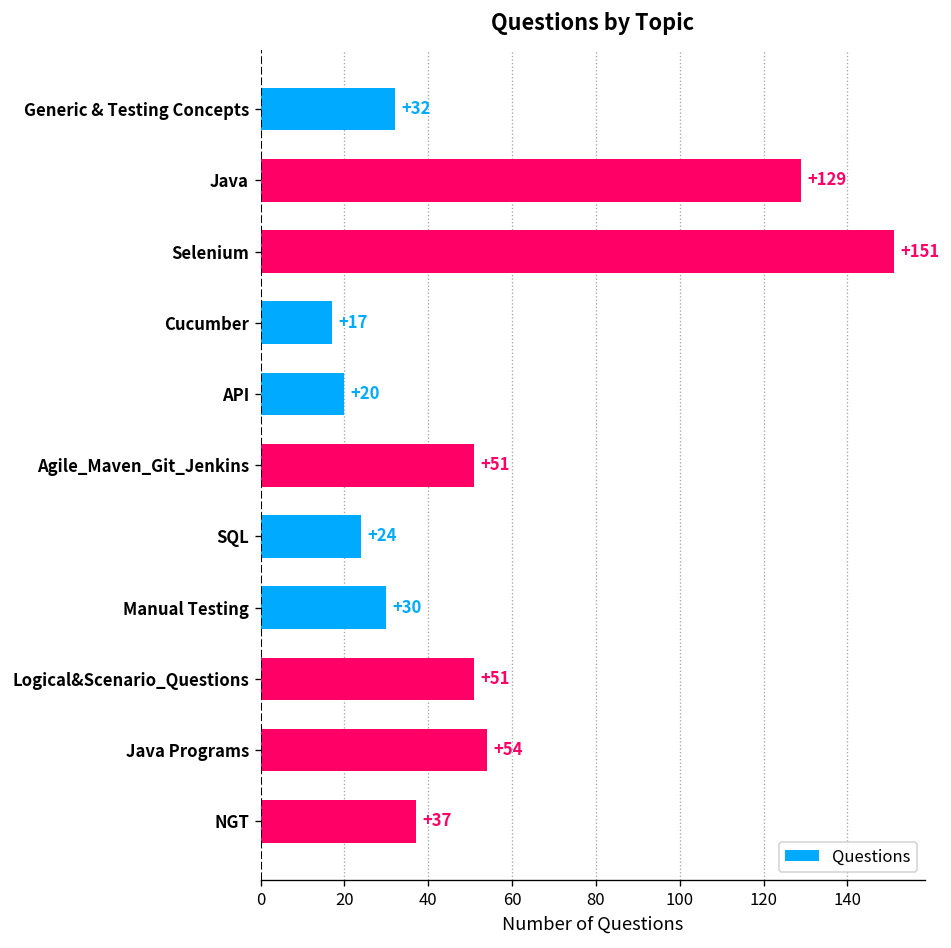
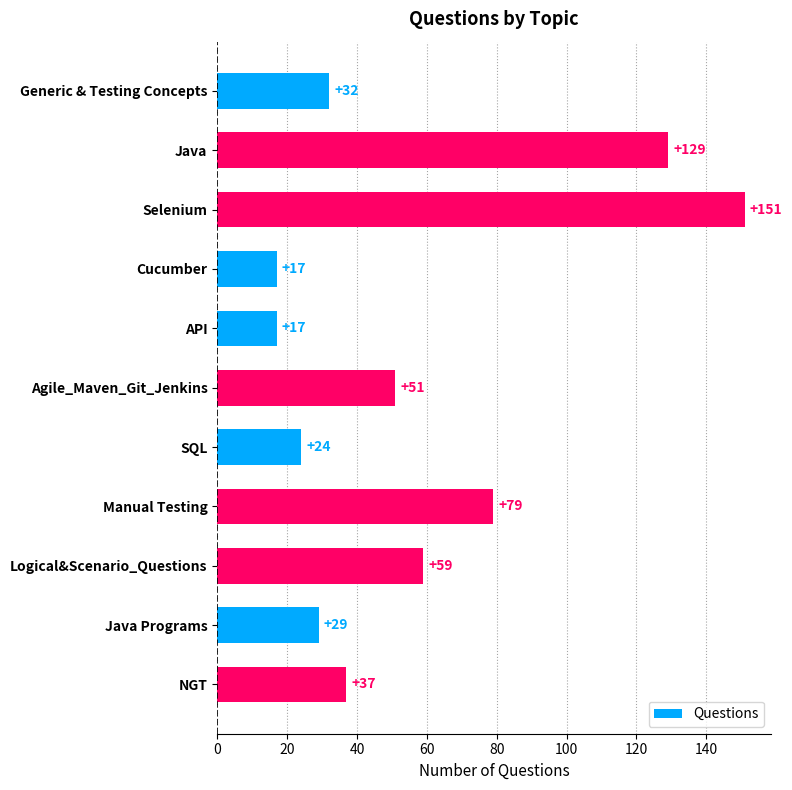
API: +20 -> +17
Manual Testing: +30 -> +79
Logical&Scenario_Questions: +51 -> +59
Java Programs: +54 -> +29
